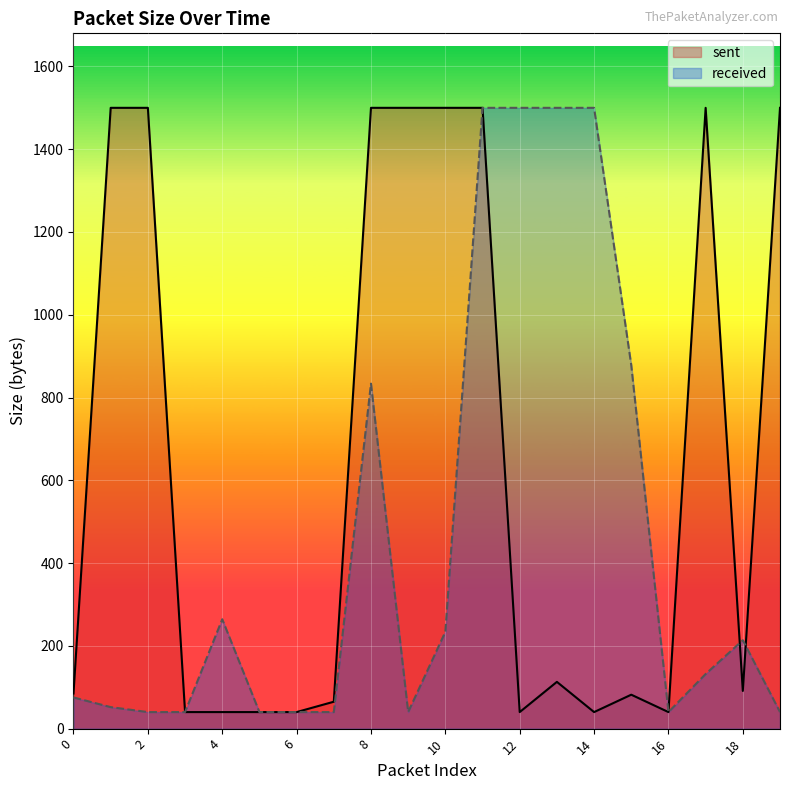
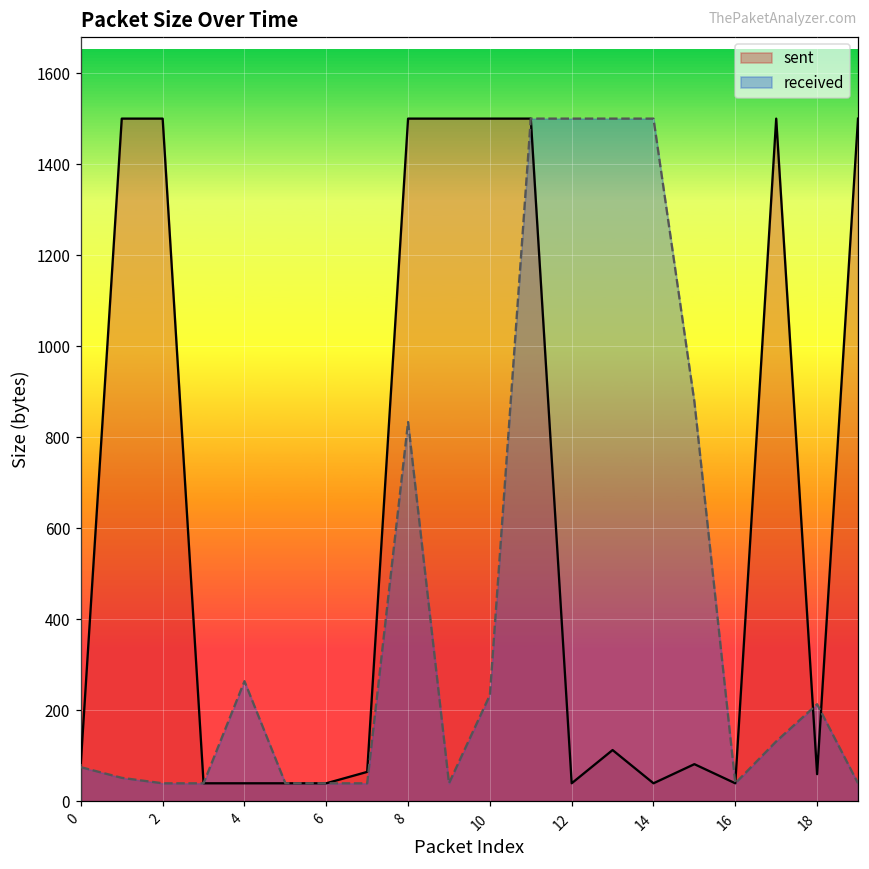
sent, 18: 90 -> 60
